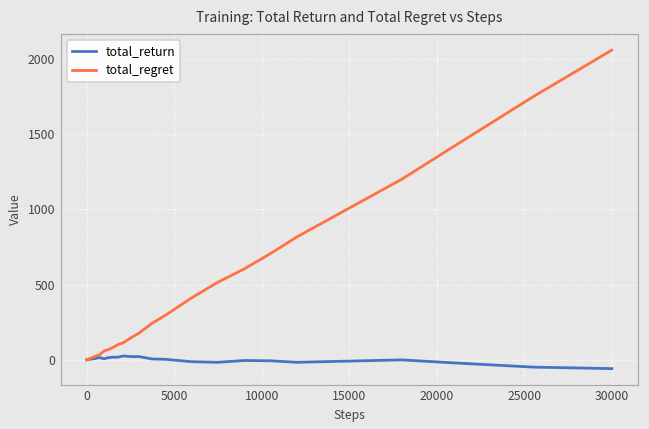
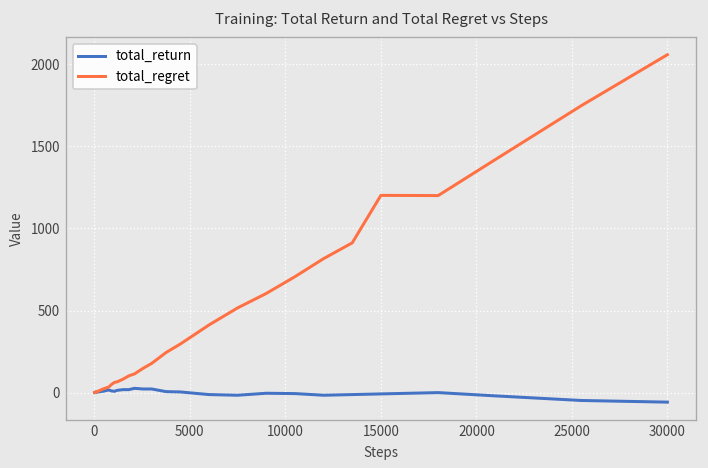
total_regret, 15000: 1010 -> 1200
